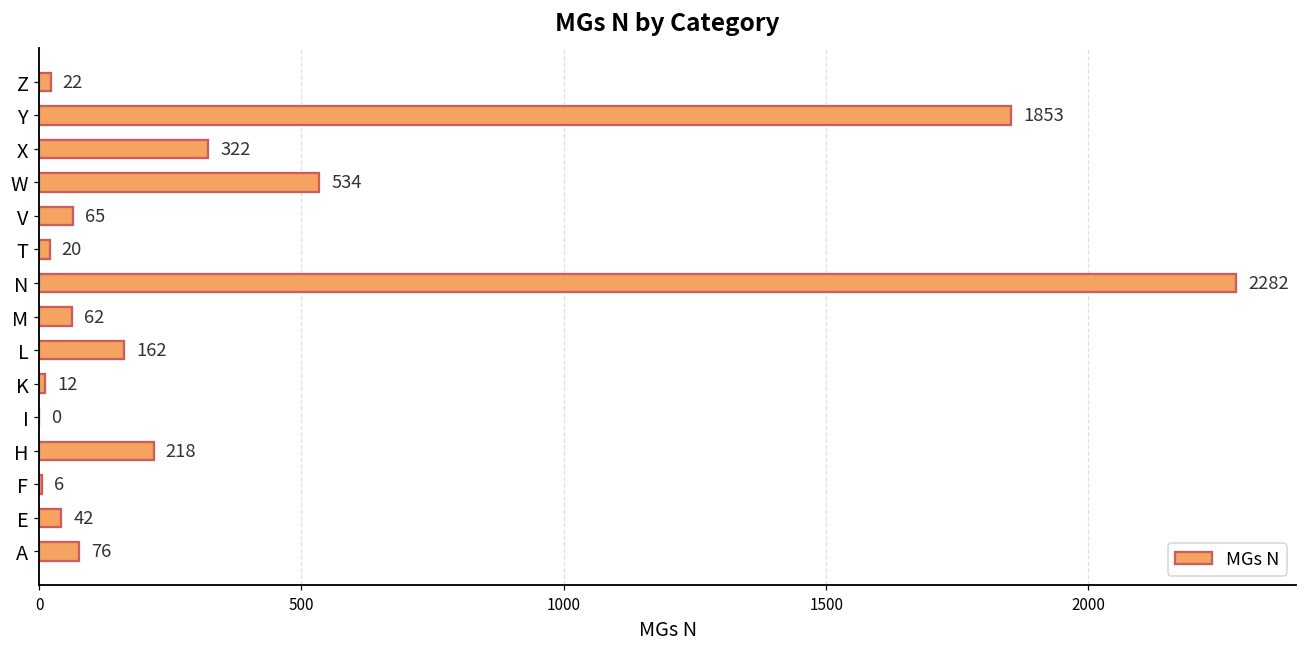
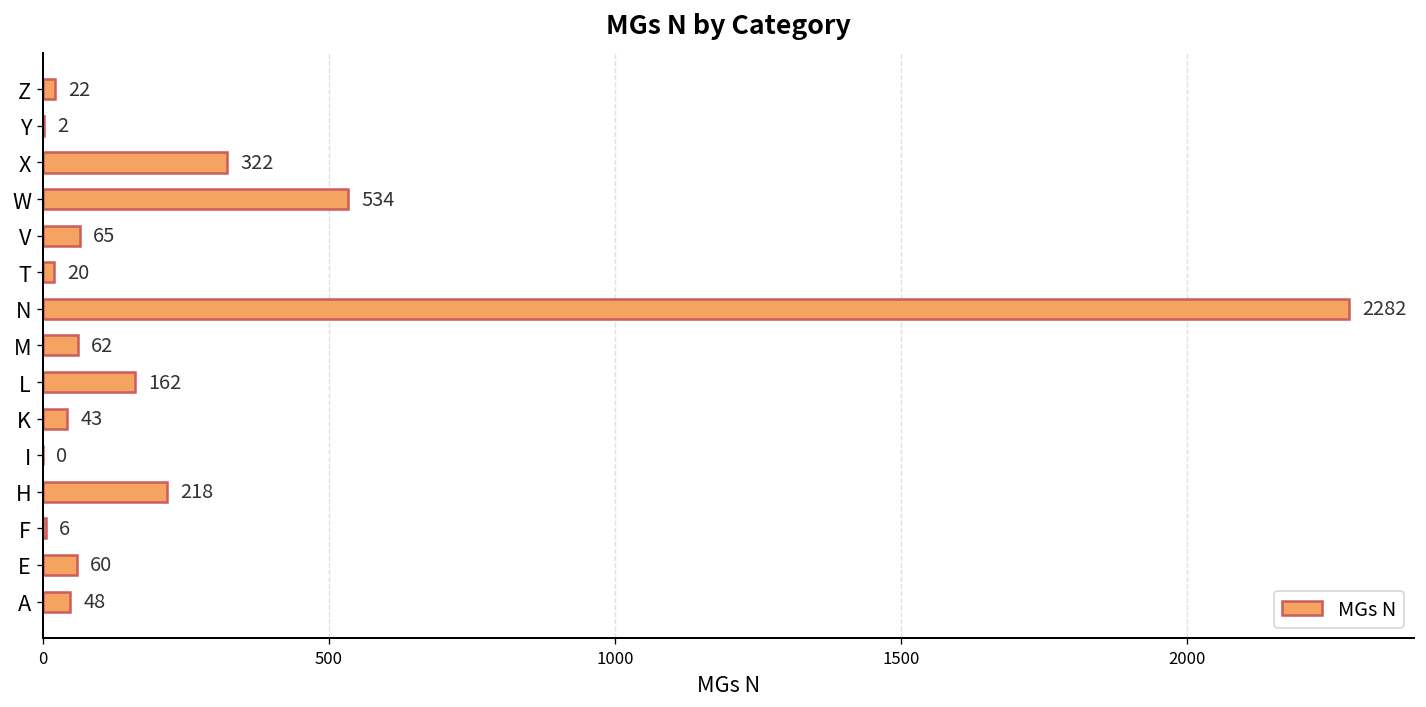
Y: 1853 -> 2
K: 12 -> 43
E: 42 -> 60
A: 76 -> 48
